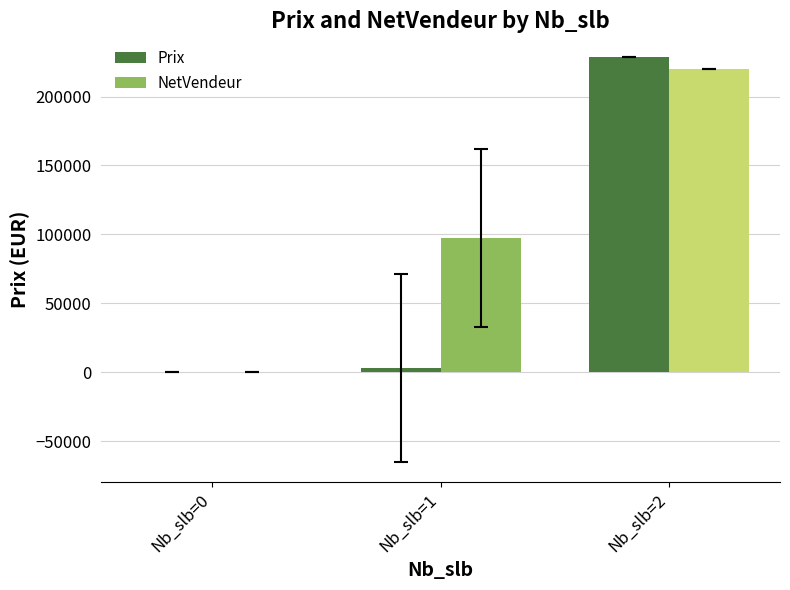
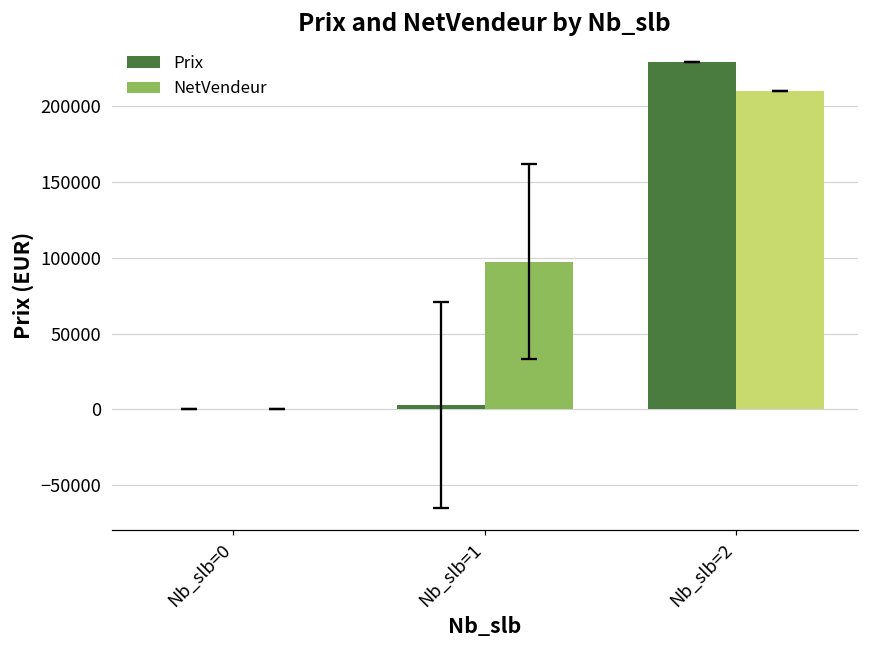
NetVendeur, Nb_slb=2: 220000 -> 210000
